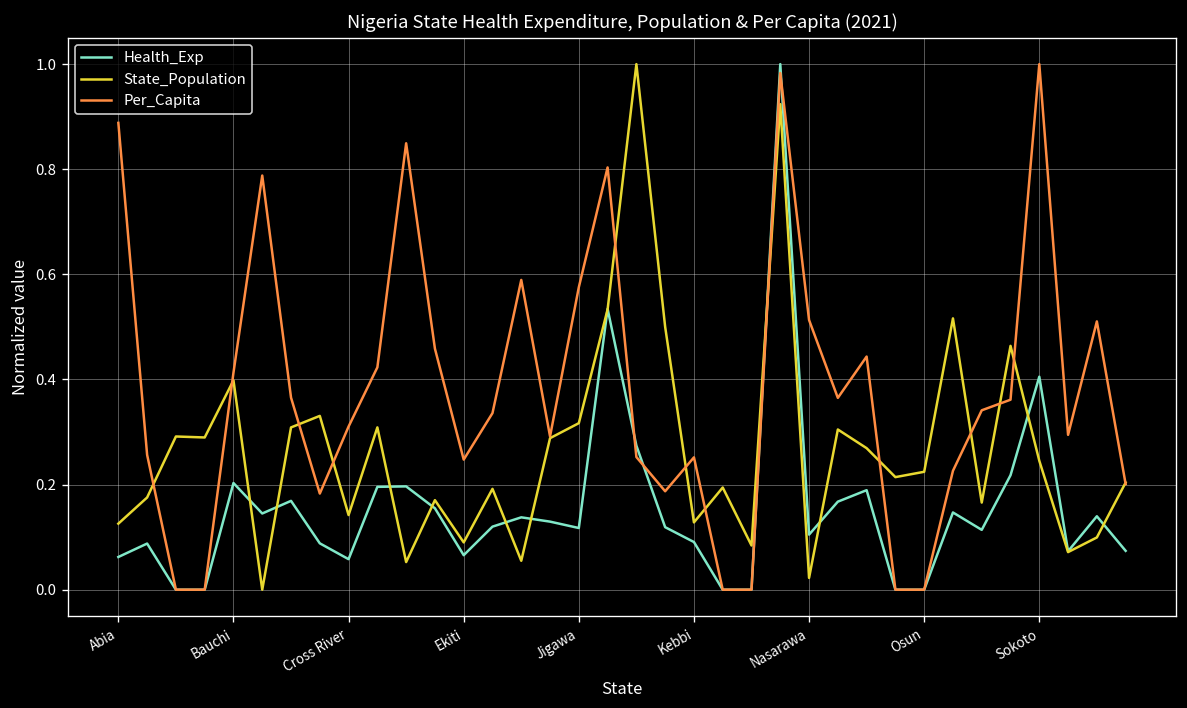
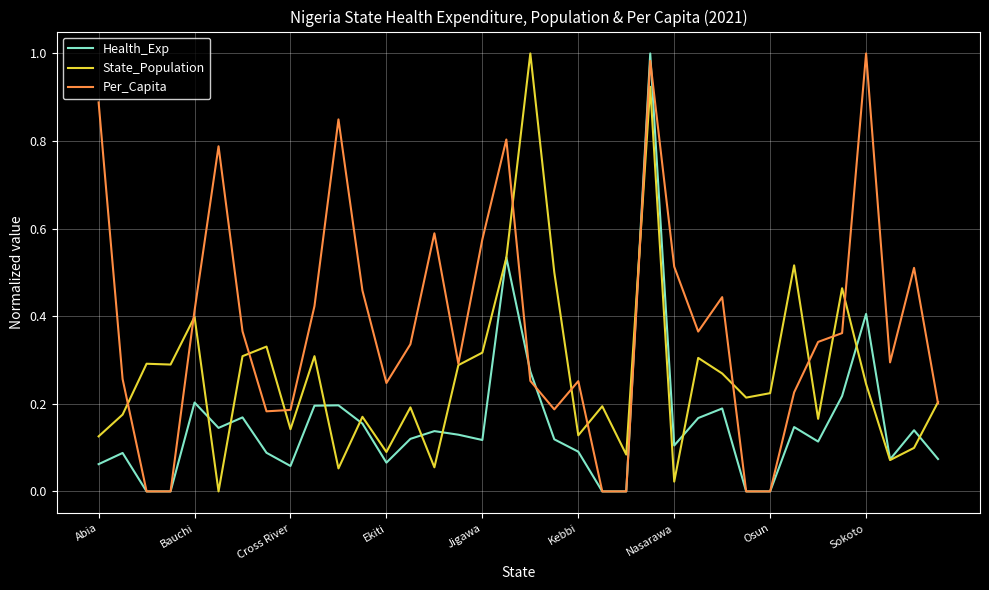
Per_Capita, Cross River: 0.31 -> 0.19
